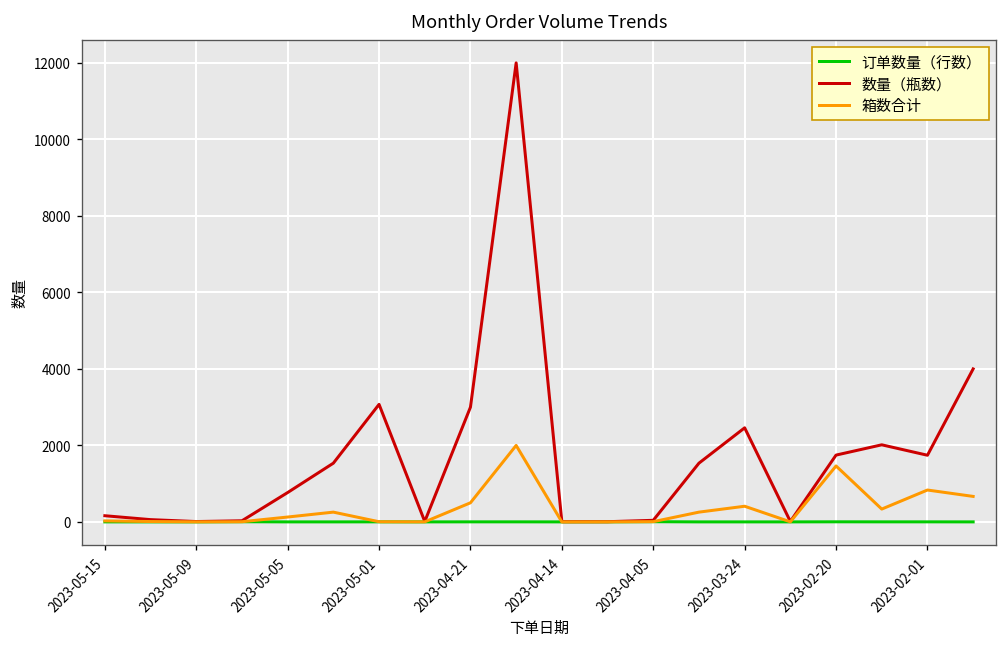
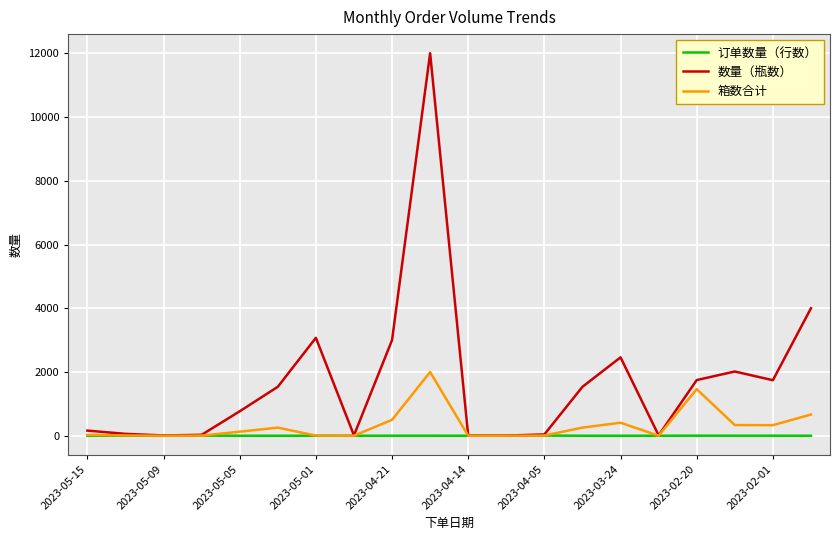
箱数合计, 2023-02-01: 800 -> 300
